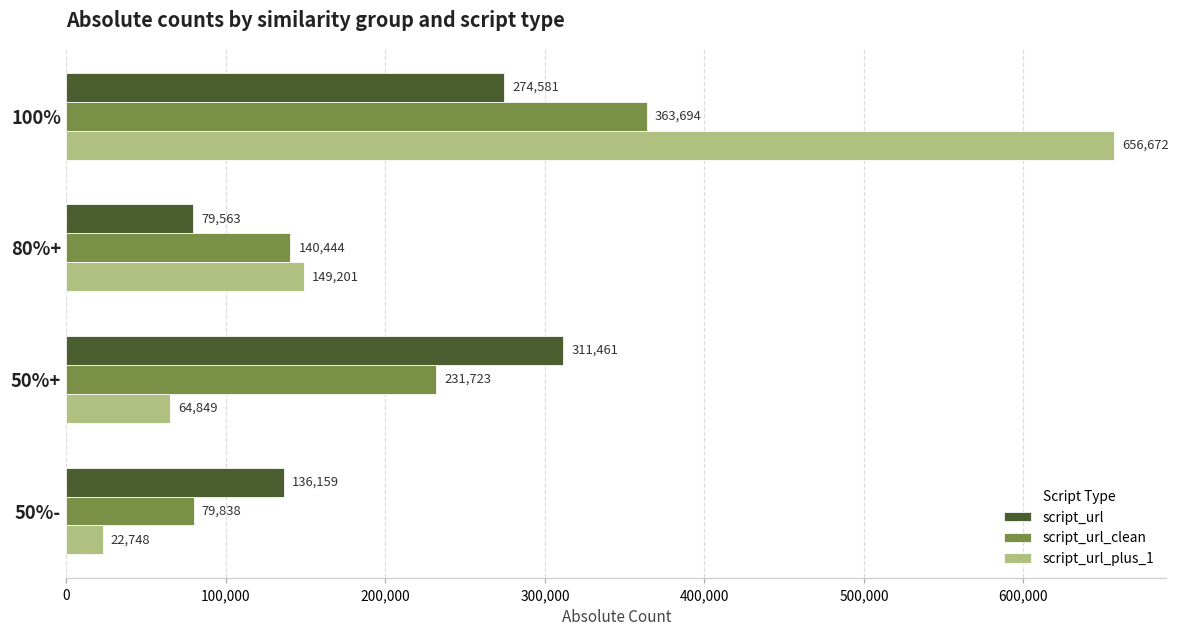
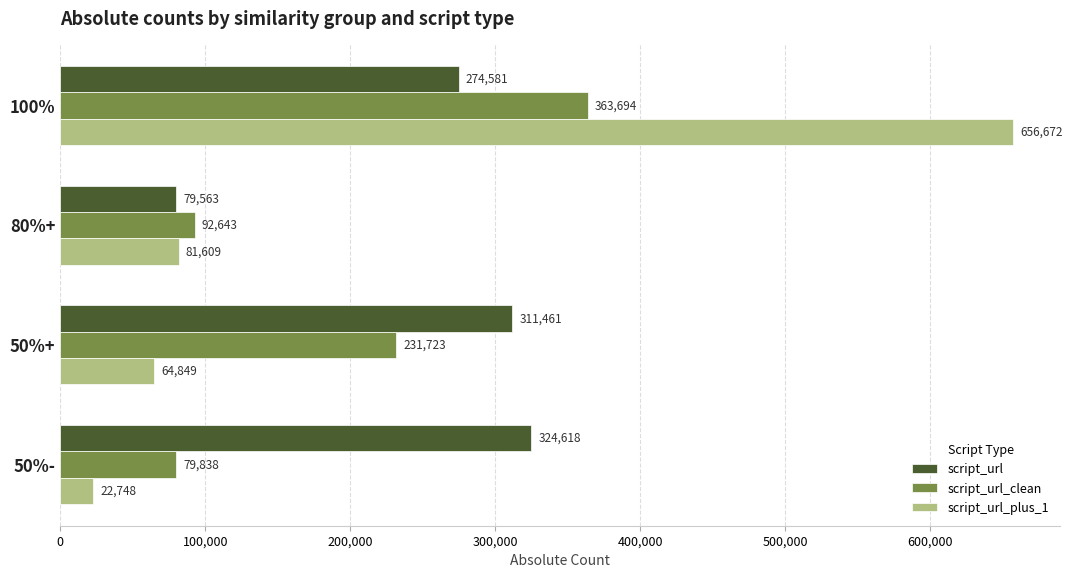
script_url_clean, 80%+: 140,444 -> 92,643
script_url_plus_1, 80%+: 149,201 -> 81,609
script_url, 50%-: 136,159 -> 324,618
